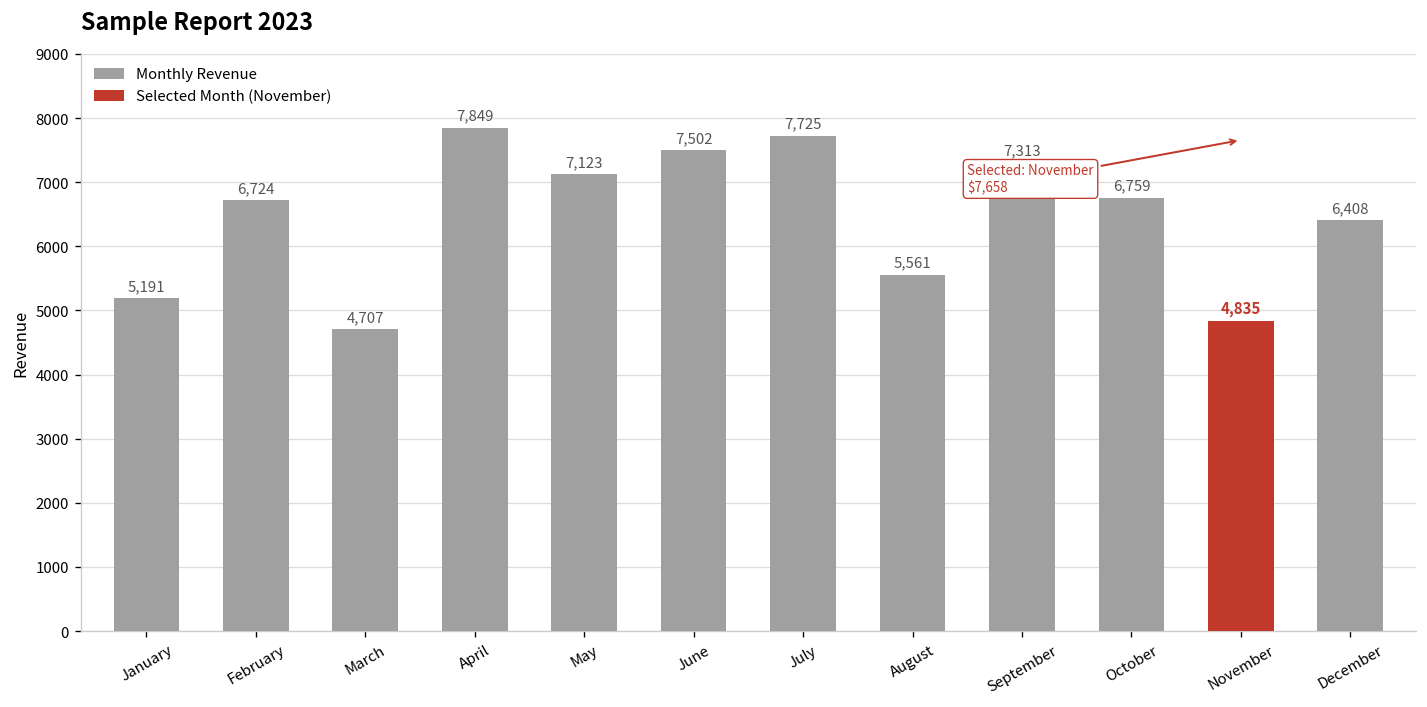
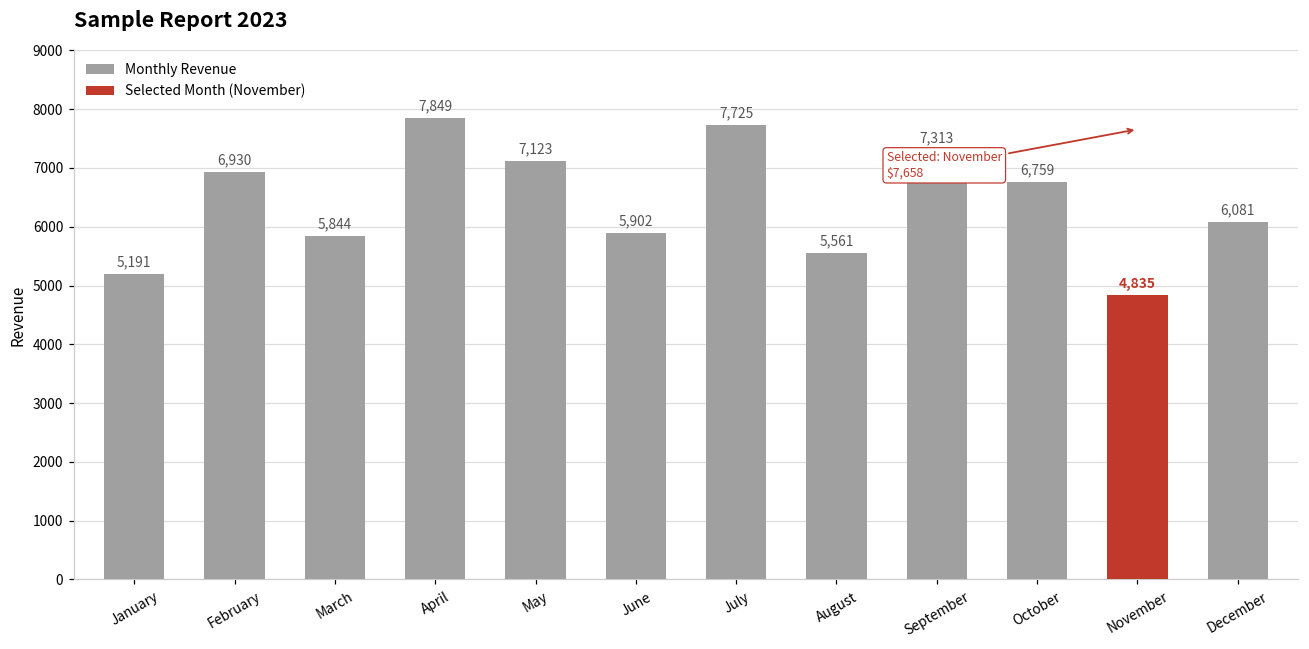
February: 6,724 -> 6,930
March: 4,707 -> 5,844
June: 7,502 -> 5,902
December: 6,408 -> 6,081
